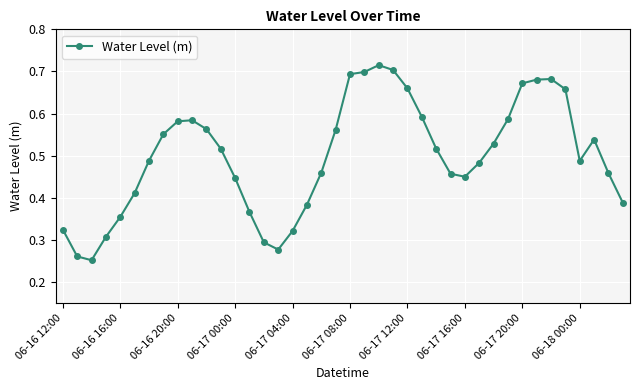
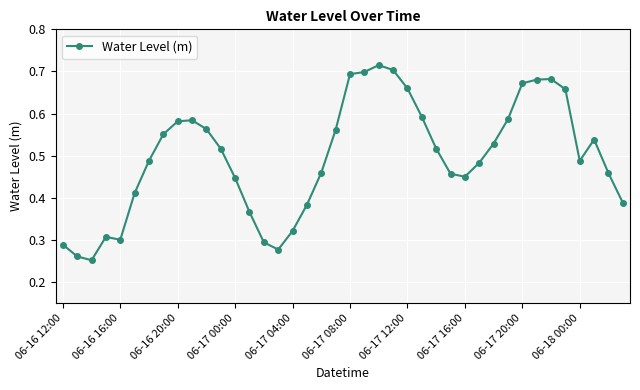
06-16 12:00: 0.32 -> 0.29
06-16 16:00: 0.35 -> 0.30
